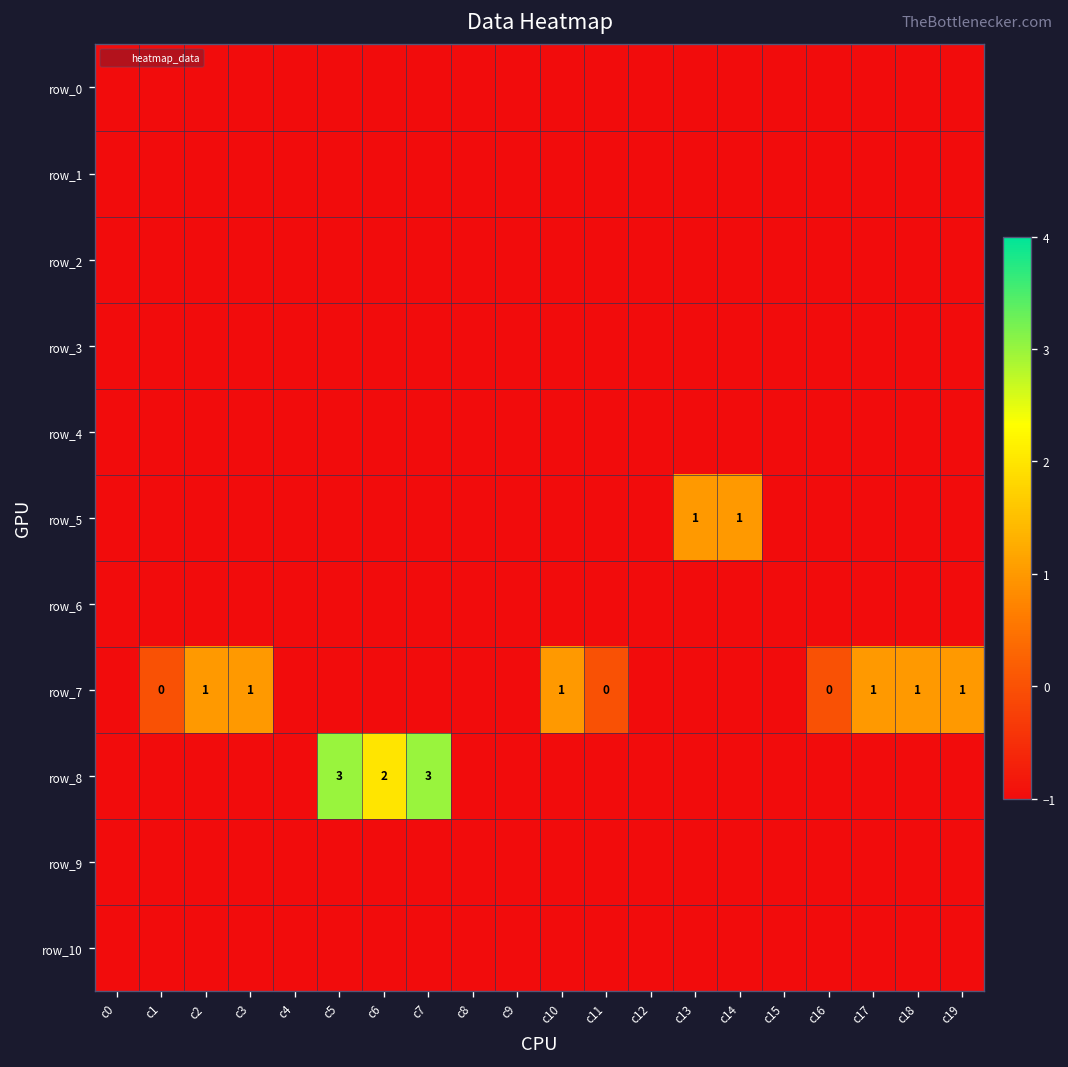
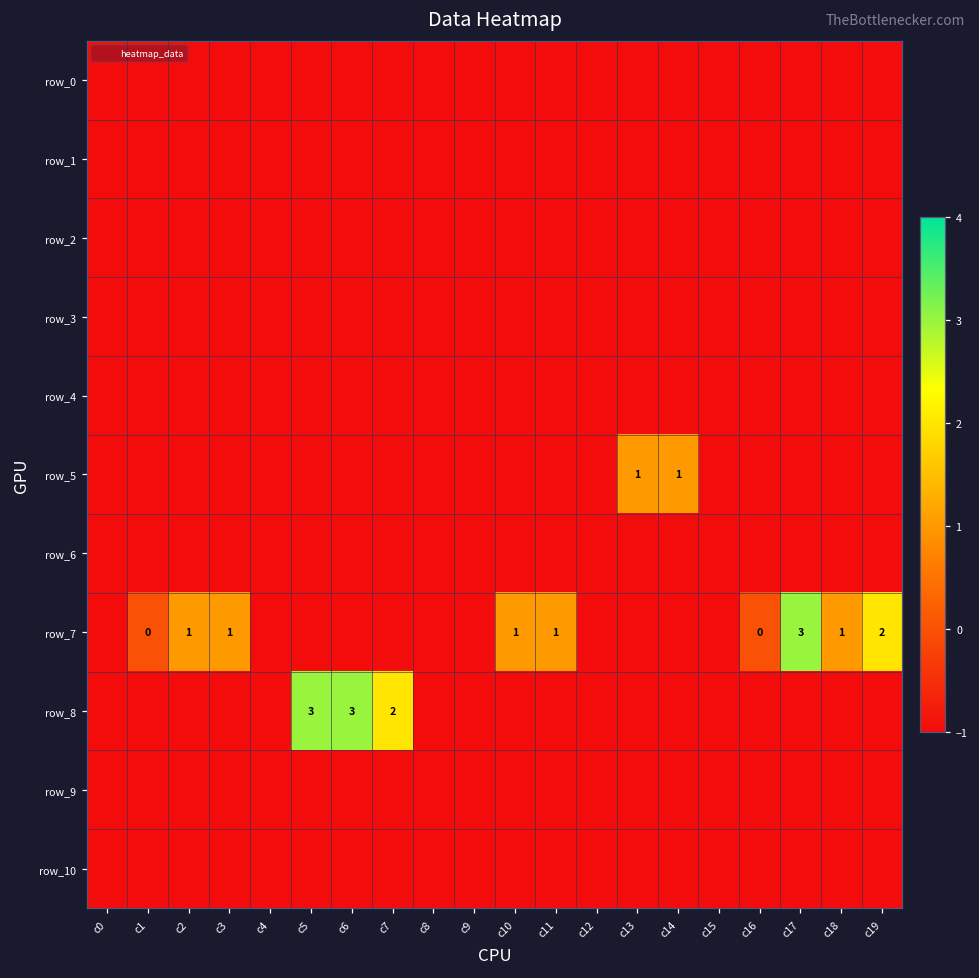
row_7, c11: 0 -> 1
row_7, c17: 1 -> 3
row_7, c19: 1 -> 2
row_8, c6: 2 -> 3
row_8, c7: 3 -> 2
